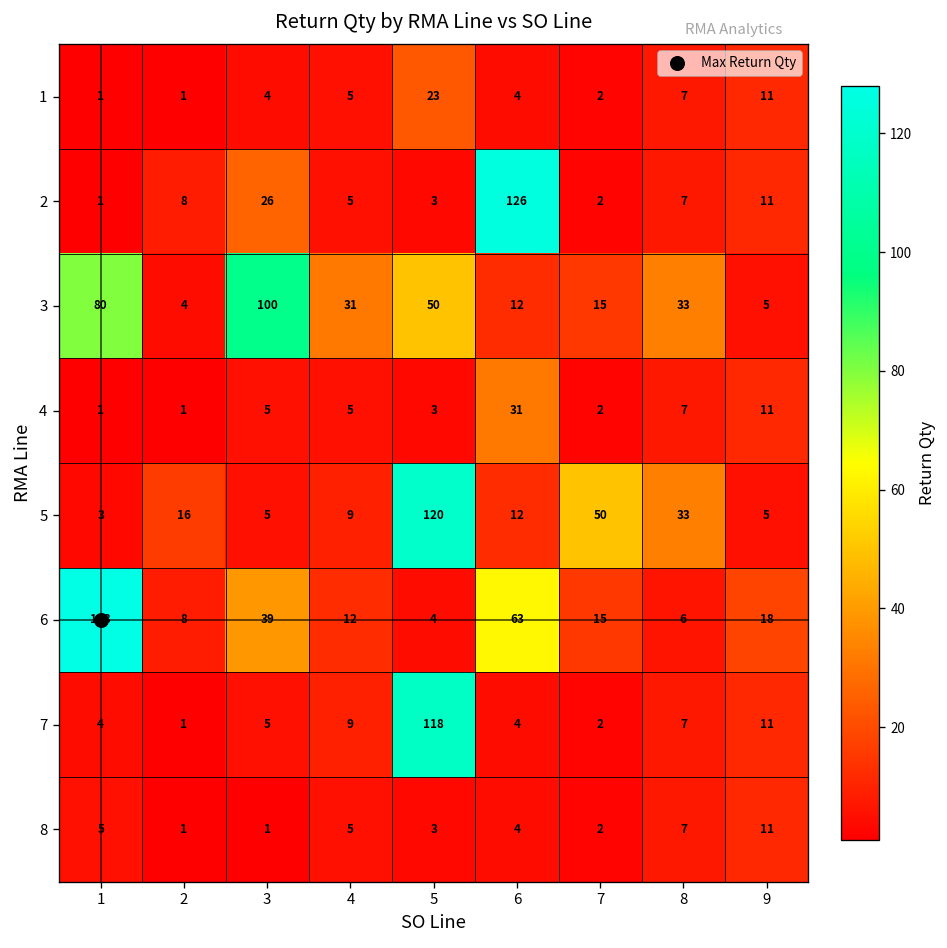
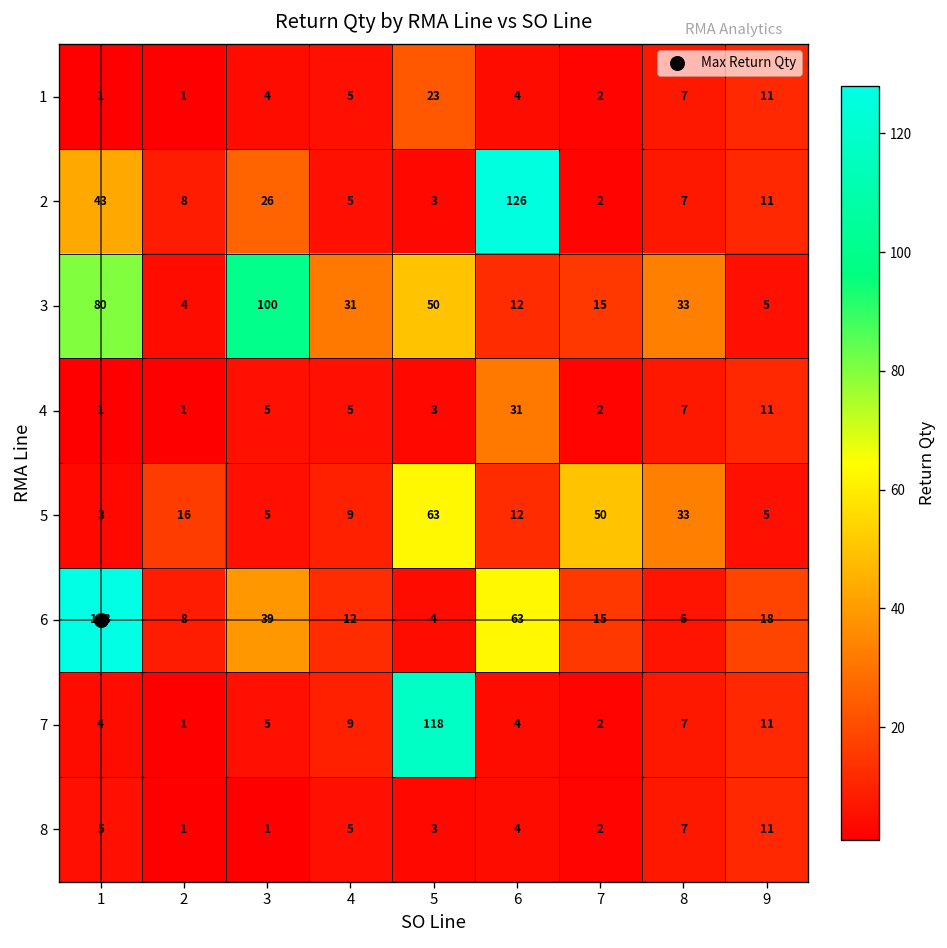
2, 1: 1 -> 43
5, 5: 120 -> 63
